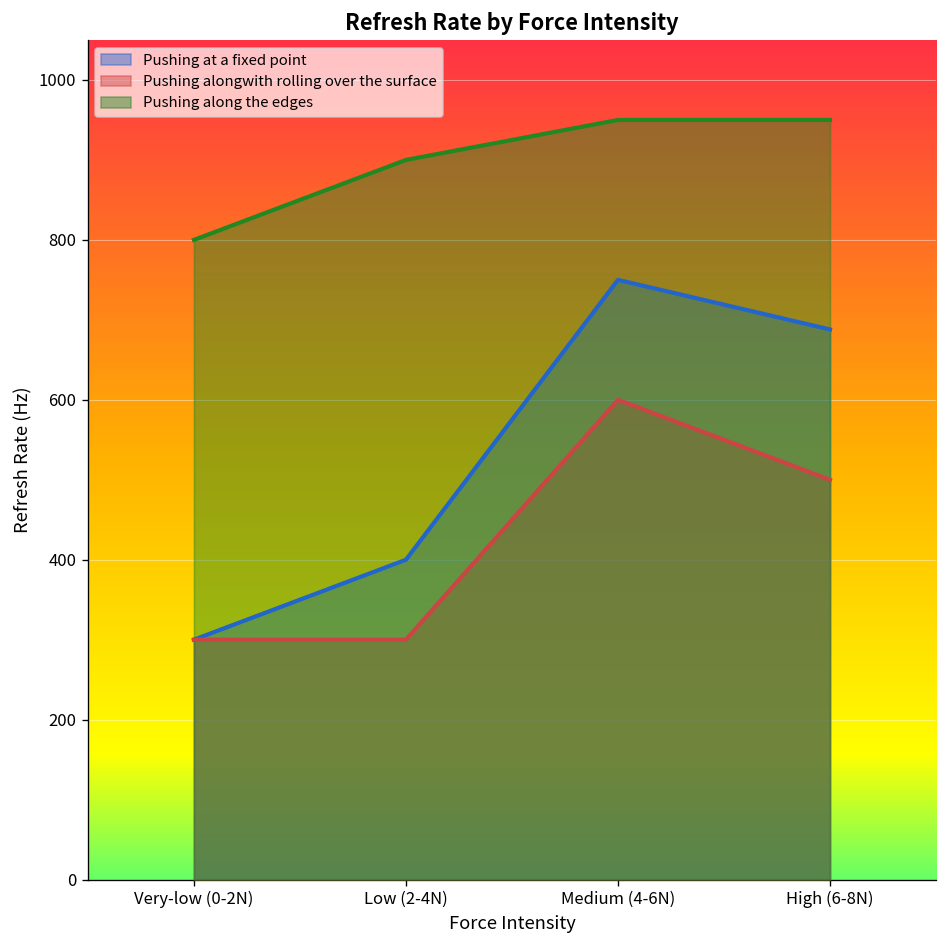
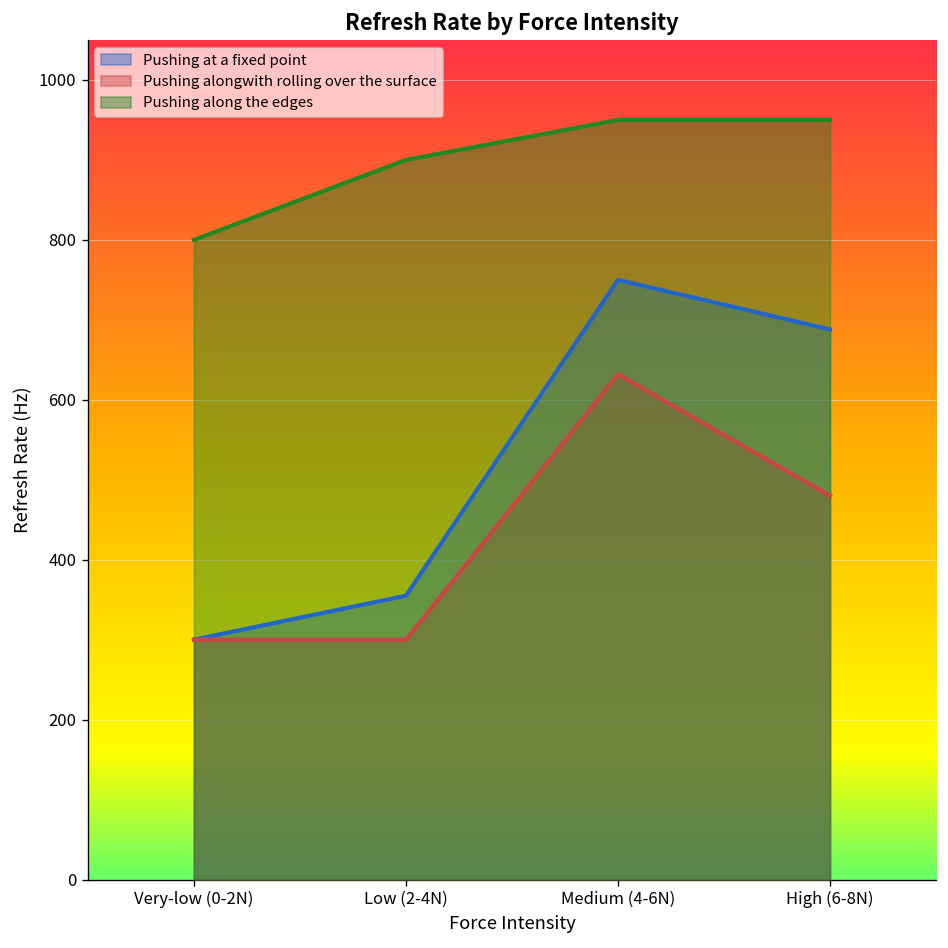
Pushing at a fixed point, Low (2-4N): 400 -> 360
Pushing alongwith rolling over the surface, Medium (4-6N): 600 -> 630
Pushing alongwith rolling over the surface, High (6-8N): 500 -> 480
